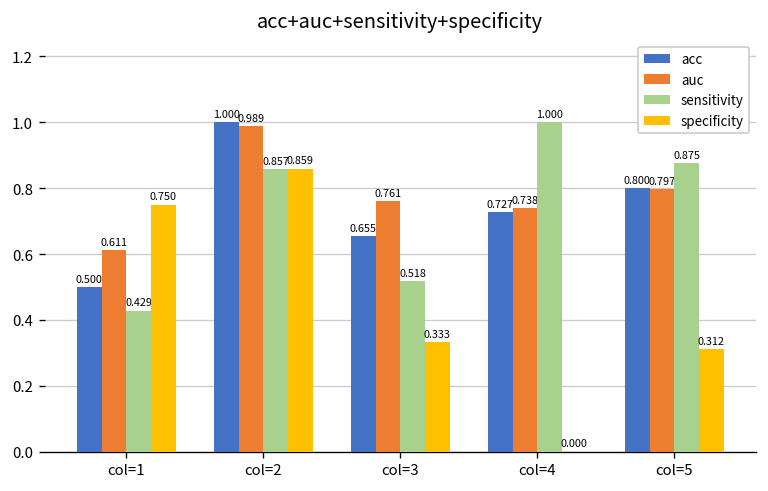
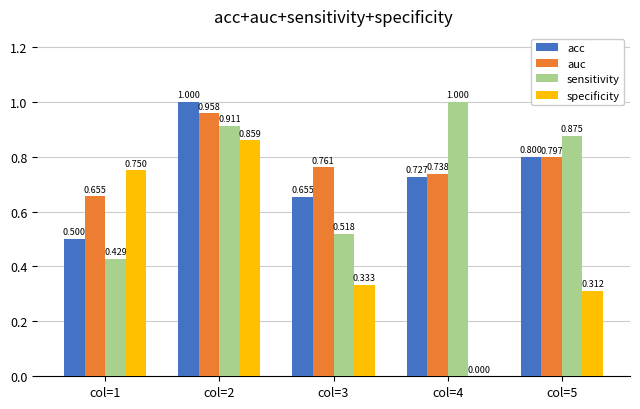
auc, col=1: 0.611 -> 0.655
auc, col=2: 0.989 -> 0.958
sensitivity, col=2: 0.857 -> 0.911
